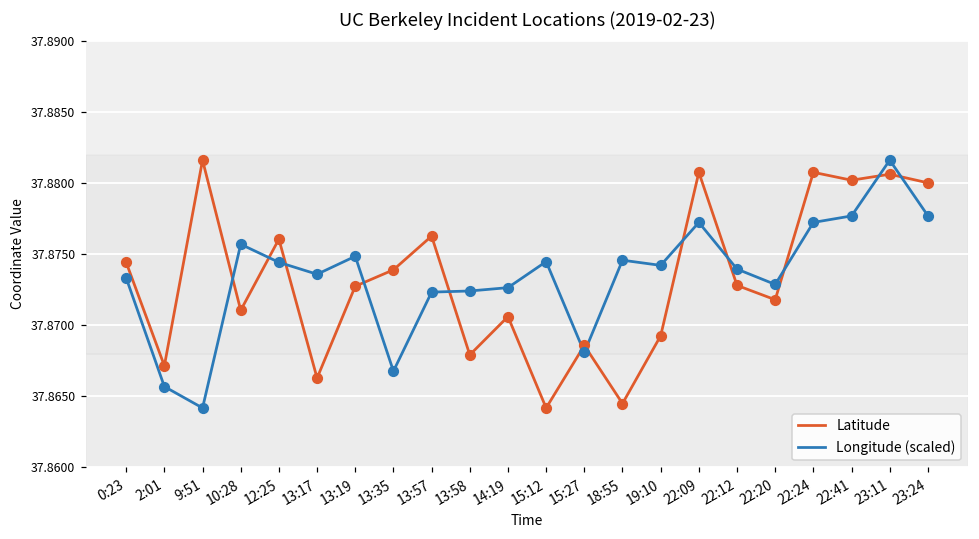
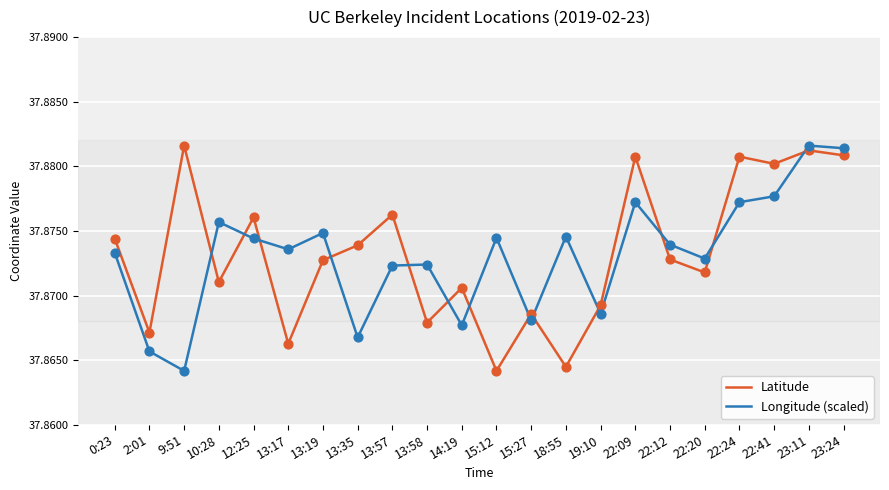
Longitude (scaled), 14:19: 37.8726 -> 37.8677
Longitude (scaled), 19:10: 37.8742 -> 37.8686
Latitude, 23:11: 37.8806 -> 37.8812
Latitude, 23:24: 37.8800 -> 37.8809
Longitude (scaled), 23:24: 37.8777 -> 37.8814
